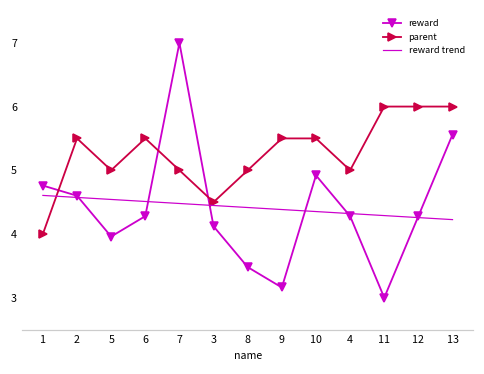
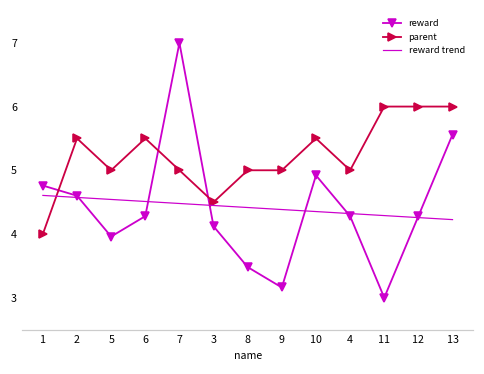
parent, 9: 5.5 -> 5.0
